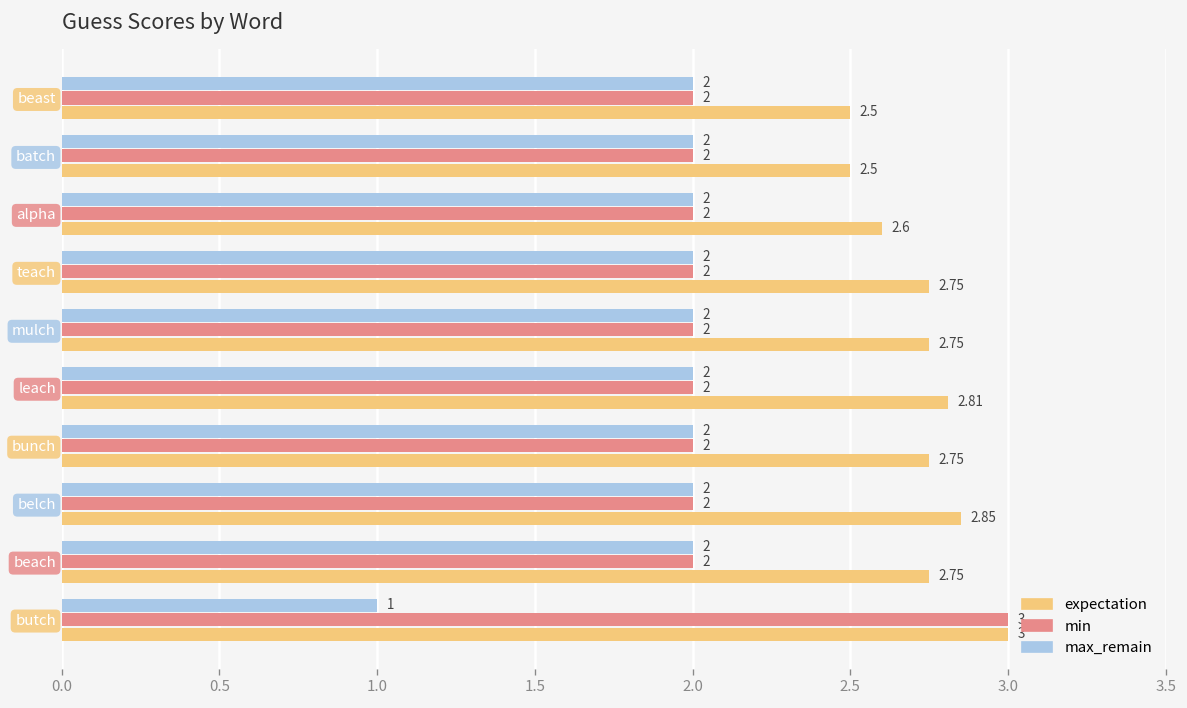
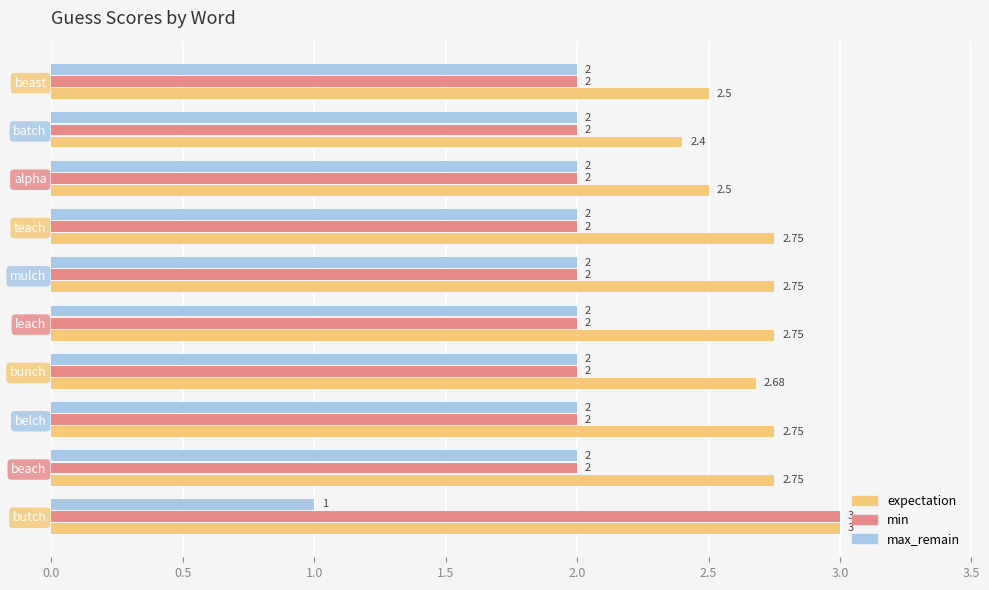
expectation, batch: 2.5 -> 2.4
expectation, alpha: 2.6 -> 2.5
expectation, leach: 2.81 -> 2.75
expectation, bunch: 2.75 -> 2.68
expectation, belch: 2.85 -> 2.75
